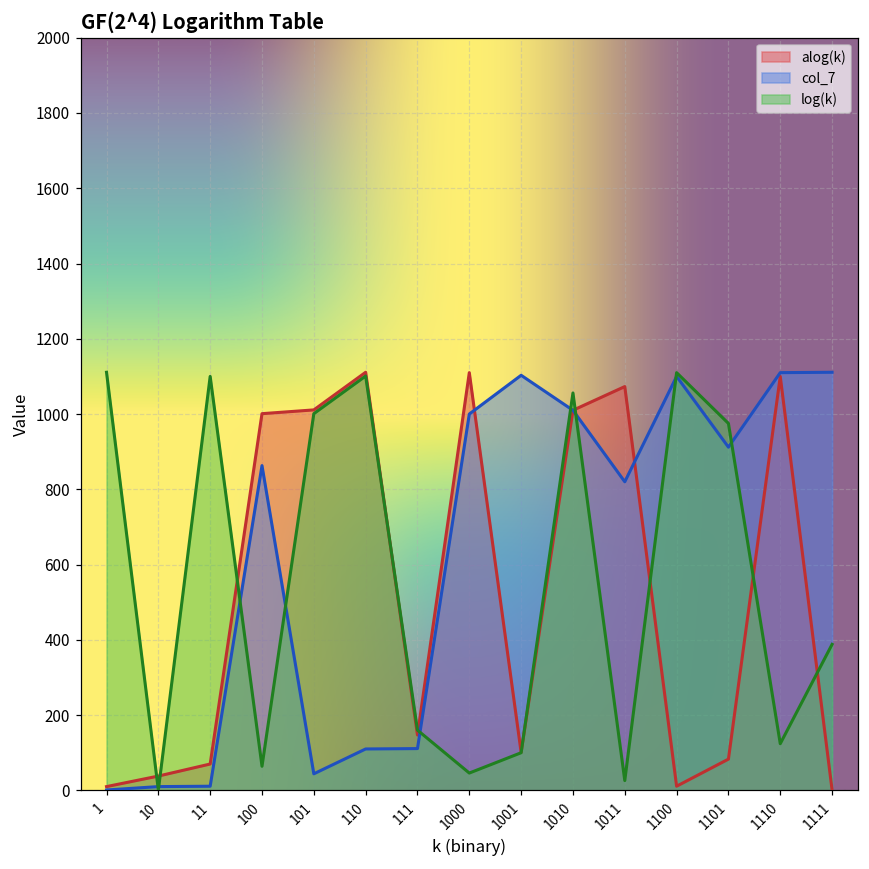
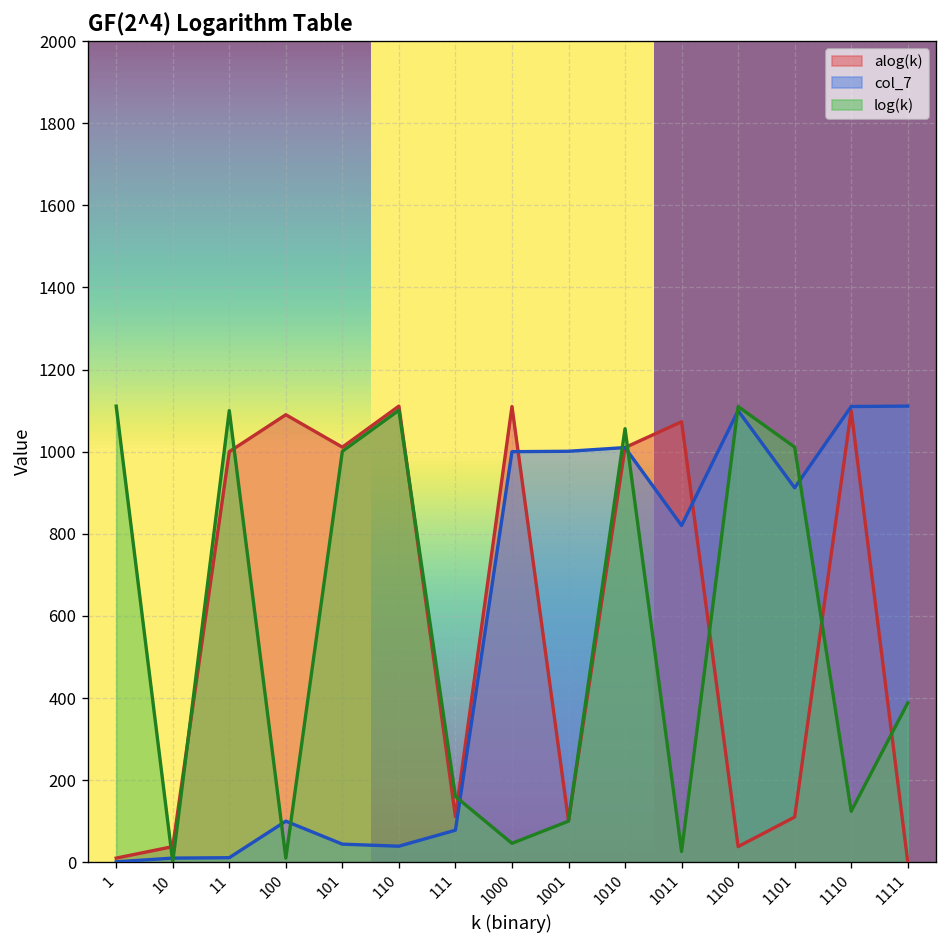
alog(k), 11: 70 -> 1000
alog(k), 100: 1000 -> 1090
col_7, 100: 860 -> 100
log(k), 100: 60 -> 10
col_7, 110: 110 -> 40
alog(k), 111: 150 -> 110
col_7, 111: 110 -> 80
col_7, 1001: 1100 -> 1000
alog(k), 1100: 10 -> 40
alog(k), 1101: 80 -> 110
log(k), 1101: 980 -> 1010
